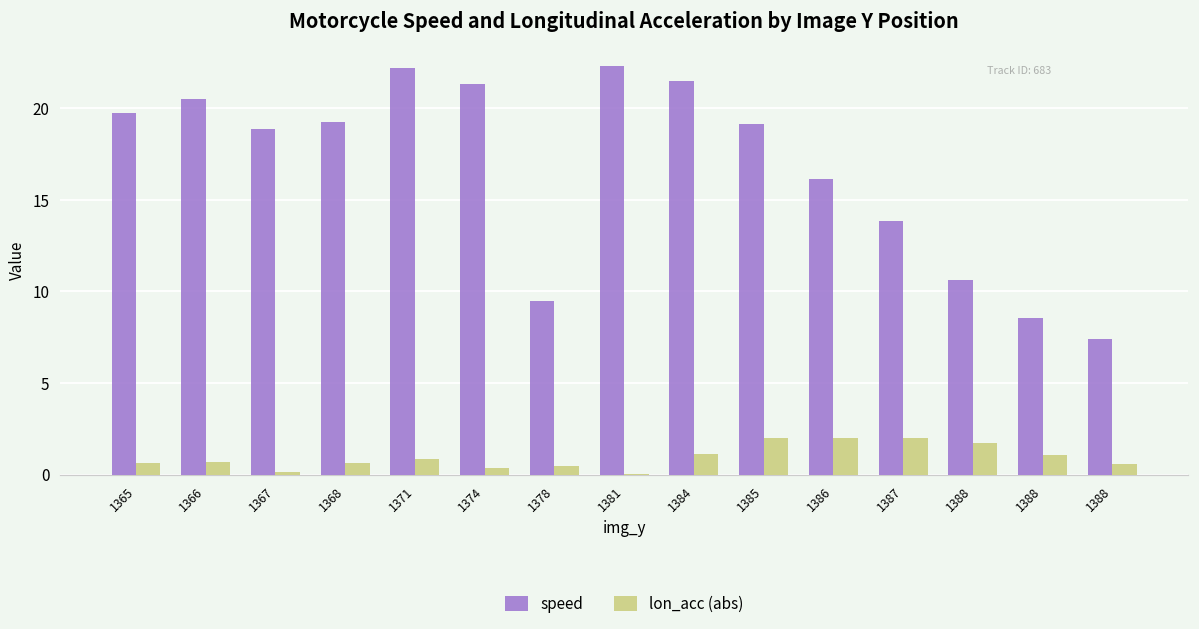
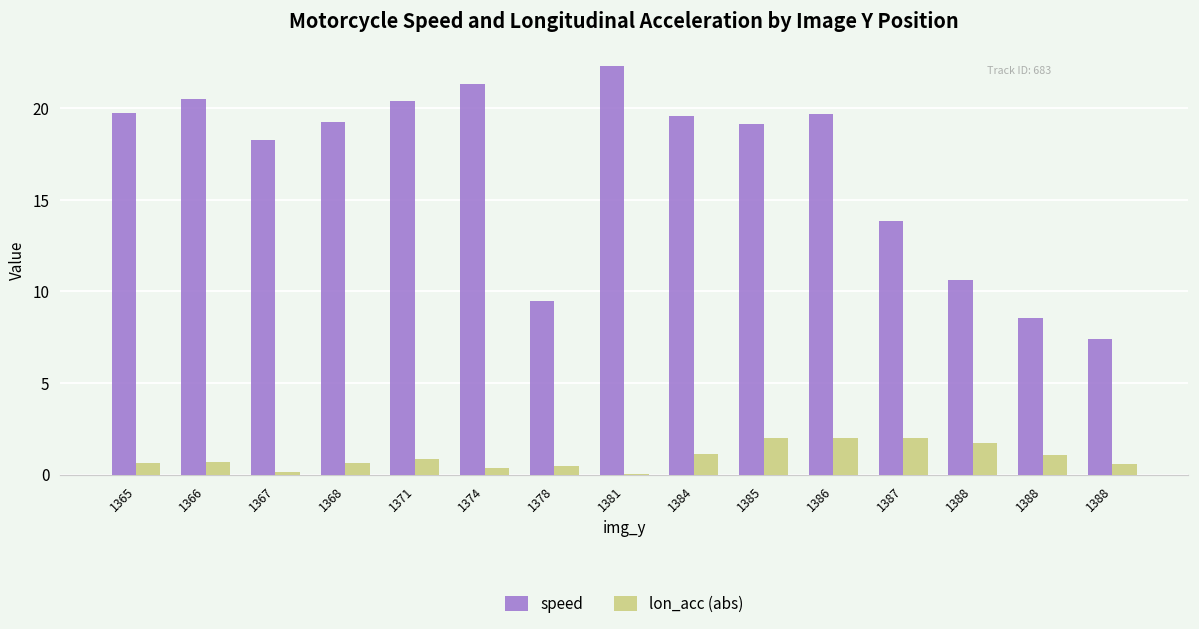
speed, 1367: 18.9 -> 18.2
speed, 1371: 22.2 -> 20.4
speed, 1384: 21.5 -> 19.6
speed, 1386: 16.1 -> 19.7
